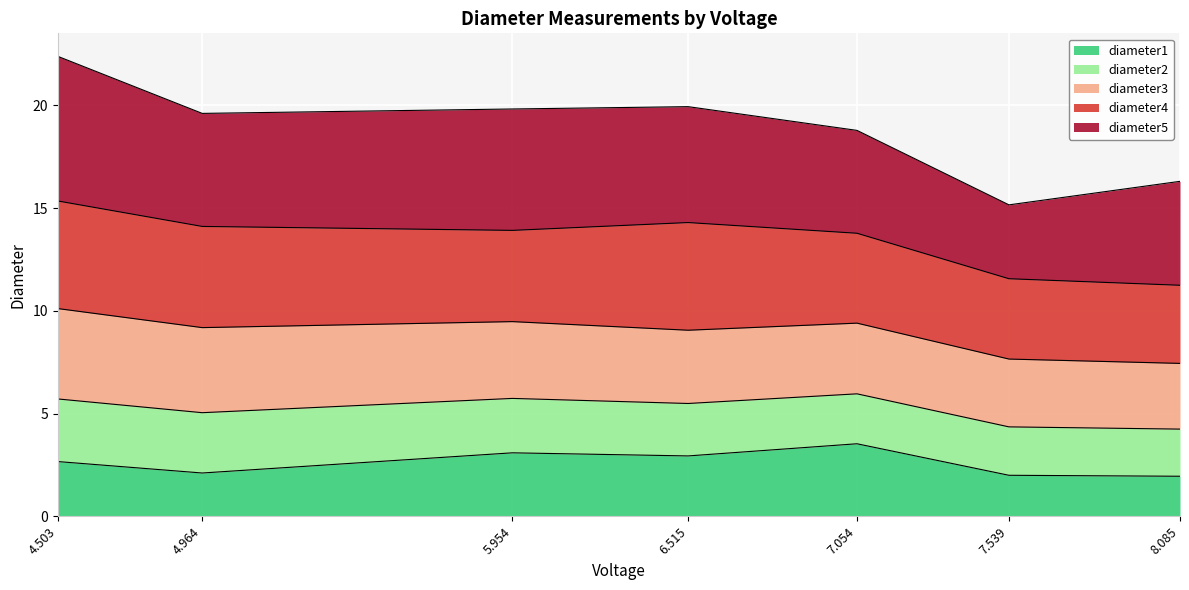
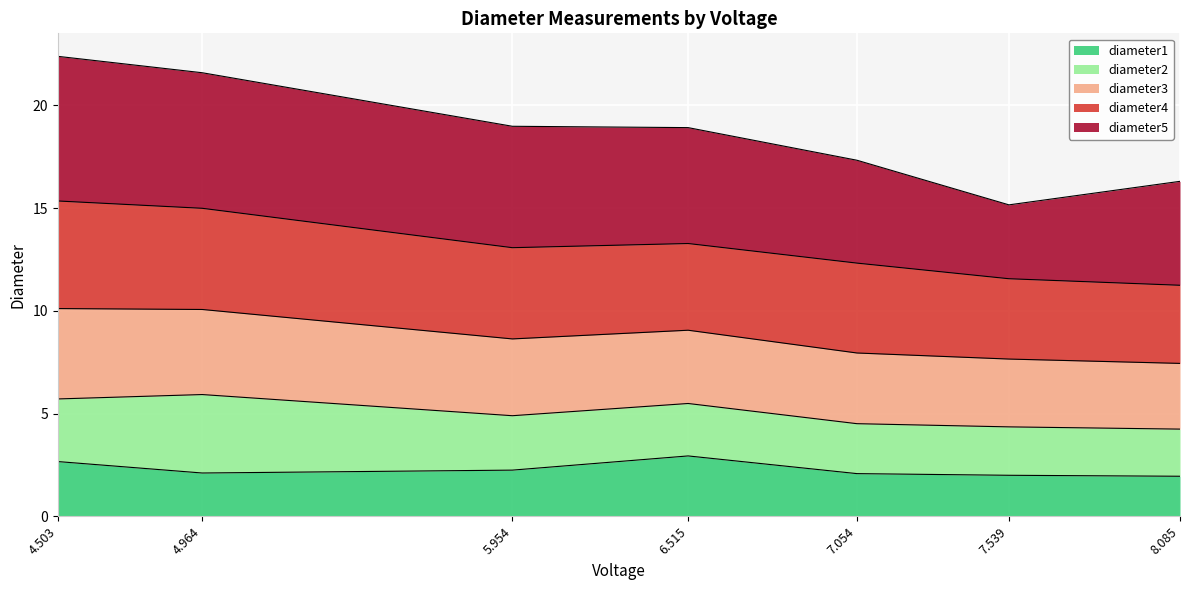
diameter2, 4.964: 2.9 -> 3.8
diameter5, 4.964: 5.5 -> 6.6
diameter1, 5.954: 3.1 -> 2.2
diameter4, 6.515: 5.2 -> 4.2
diameter1, 7.054: 3.5 -> 2.1
